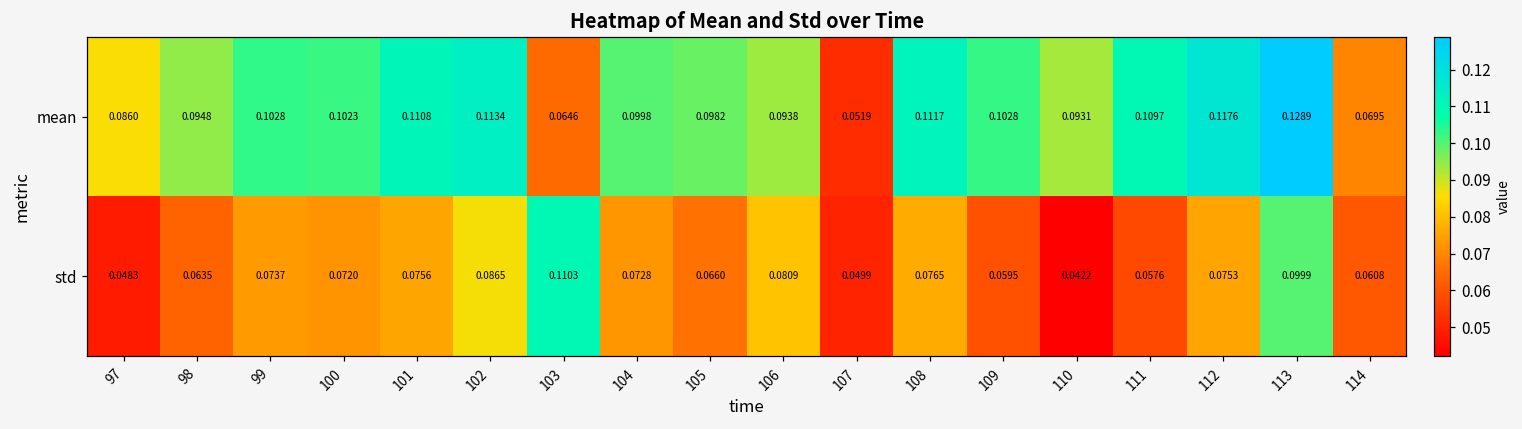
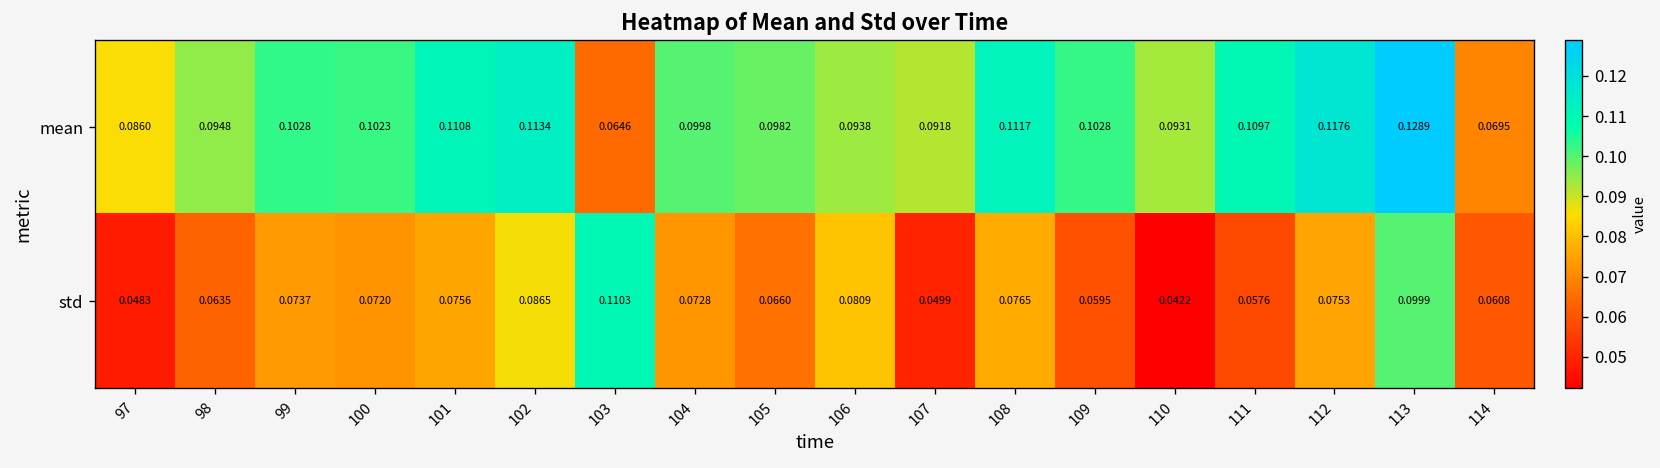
mean, 107: 0.0519 -> 0.0918
